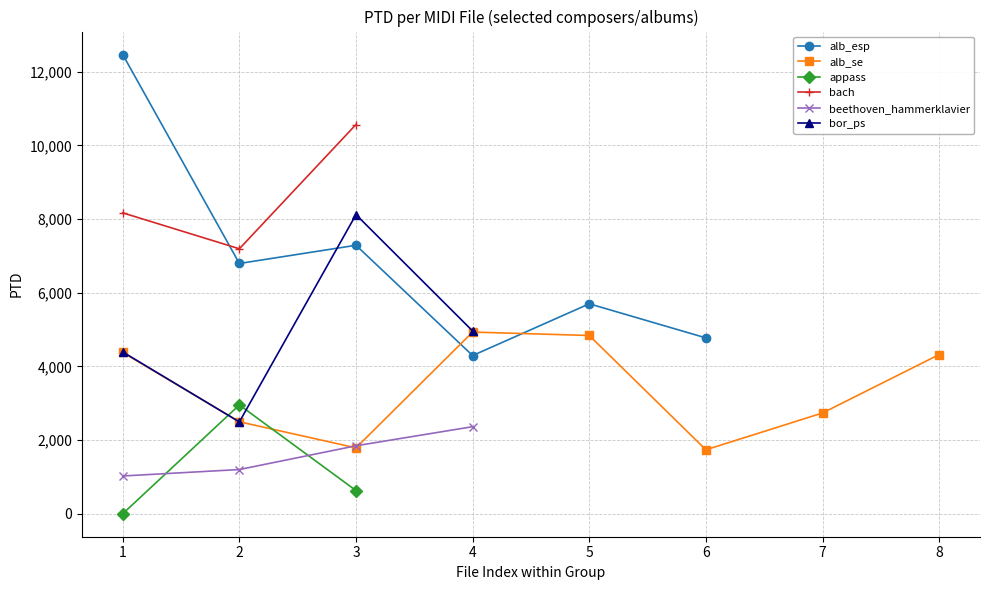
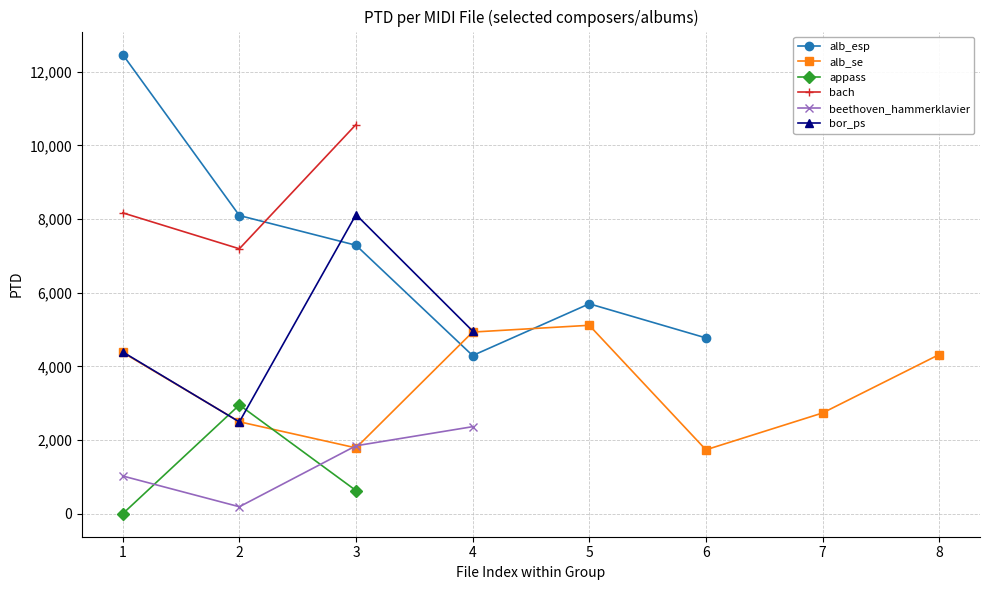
alb_esp, 2: 6,800 -> 8,100
beethoven_hammerklavier, 2: 1,200 -> 200
alb_se, 5: 4,800 -> 5,100
